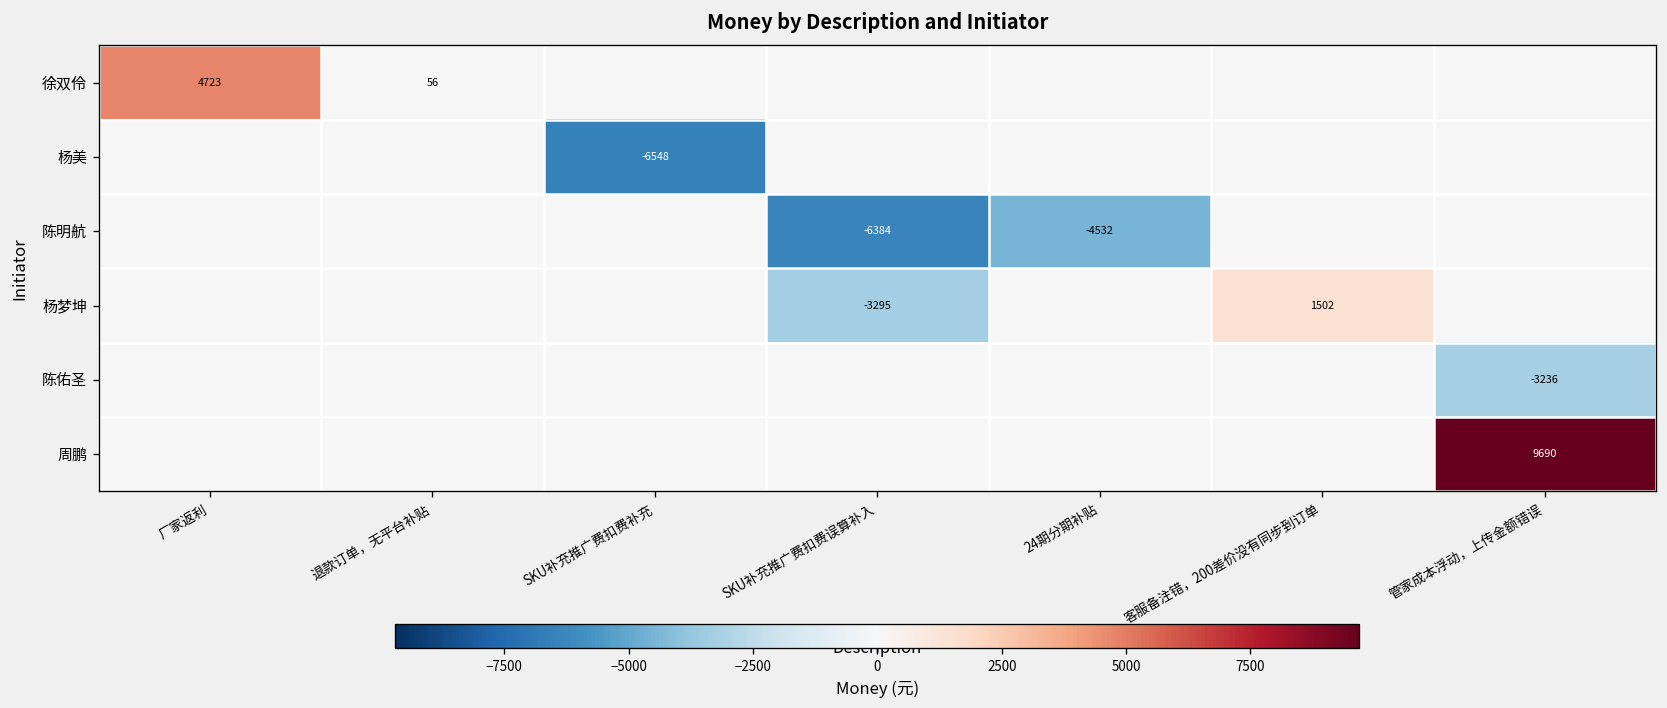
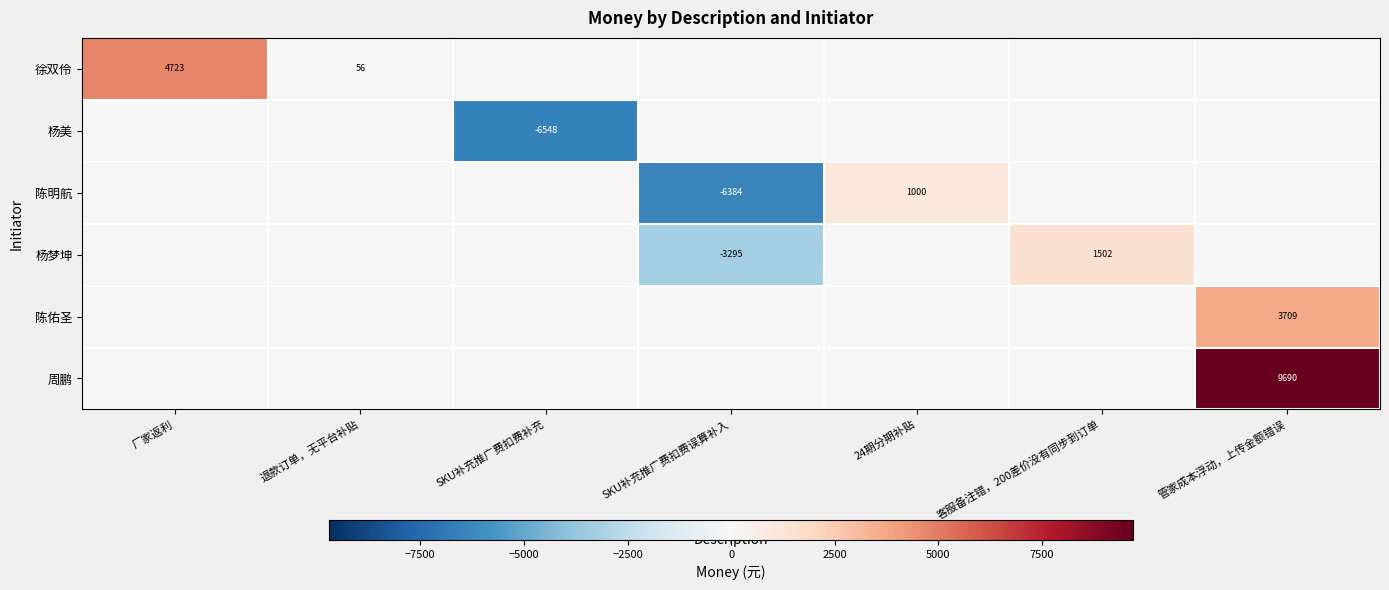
陈明航, 24期分期补贴: -4532 -> 1000
陈佑圣, 管家成本浮动，上传金额错误: -3236 -> 3709
